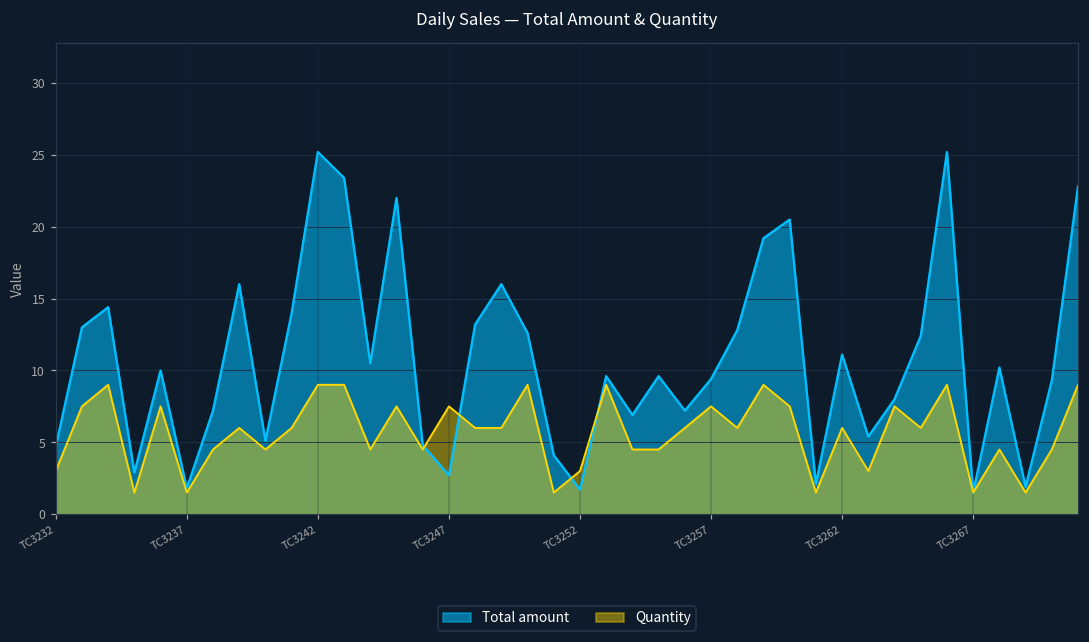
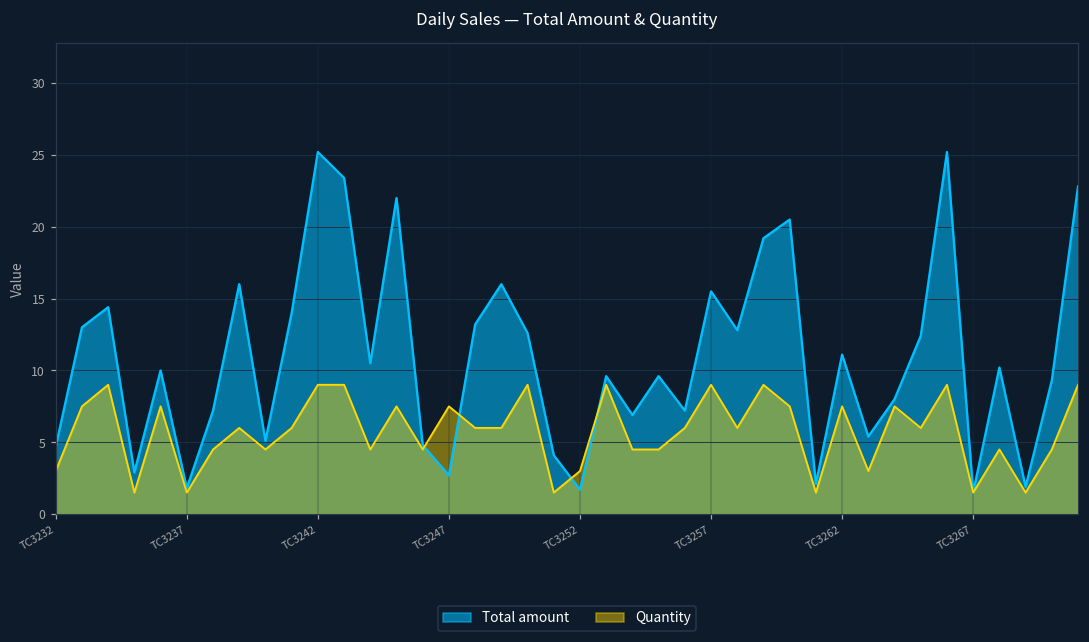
Total amount, TC3257: 9.4 -> 15.5
Quantity, TC3257: 7.5 -> 9.0
Quantity, TC3262: 6.0 -> 7.5
